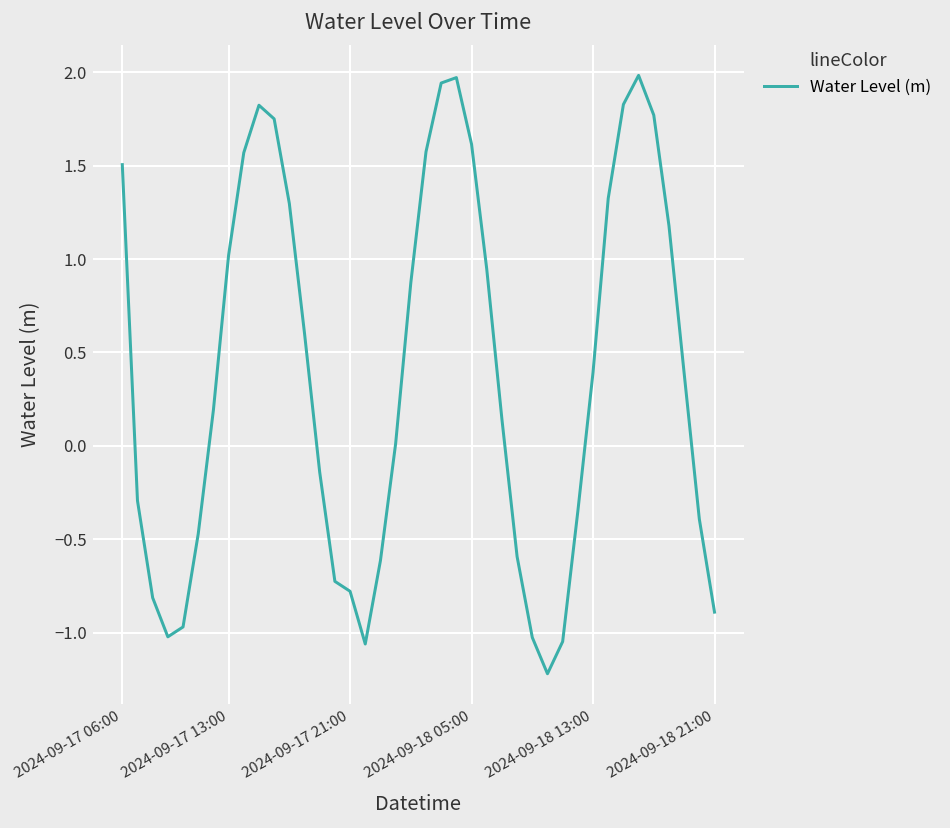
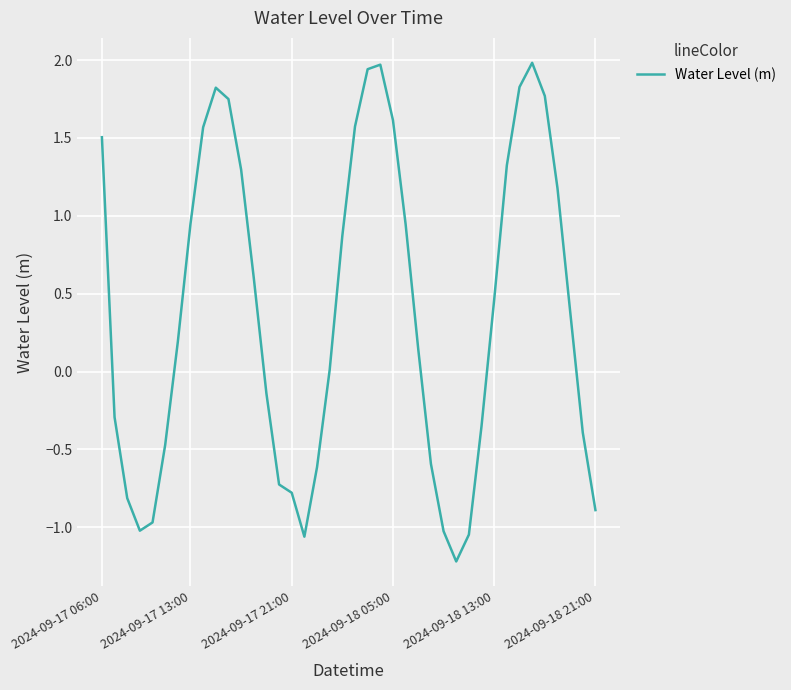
2024-09-17 13:00: 1.02 -> 0.95
2024-09-18 13:00: 0.39 -> 0.46
